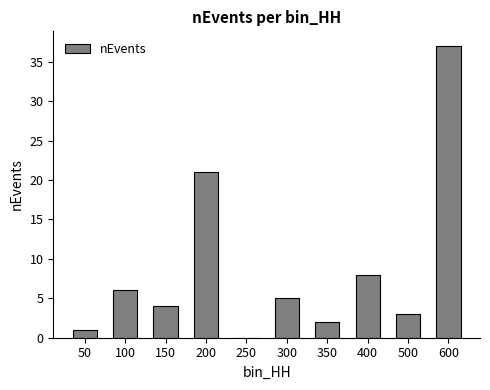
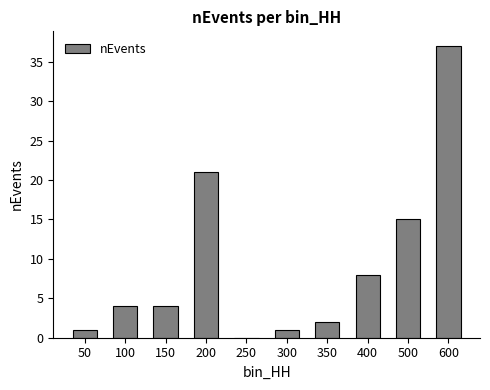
100: 6 -> 4
300: 5 -> 1
500: 3 -> 15
